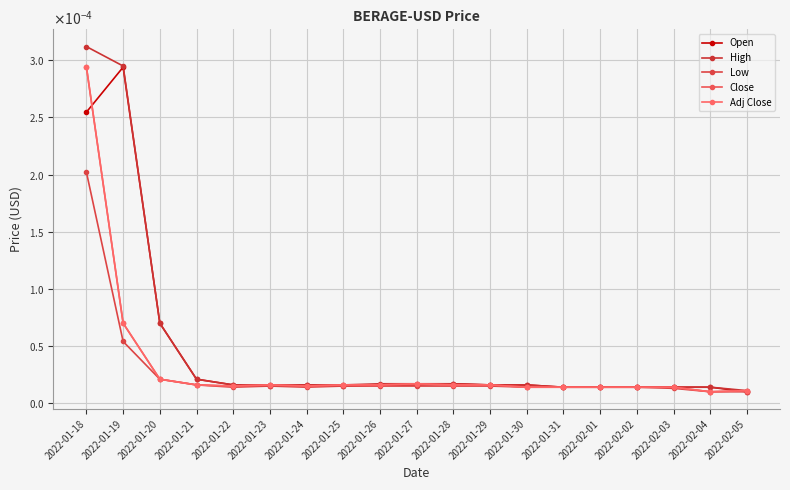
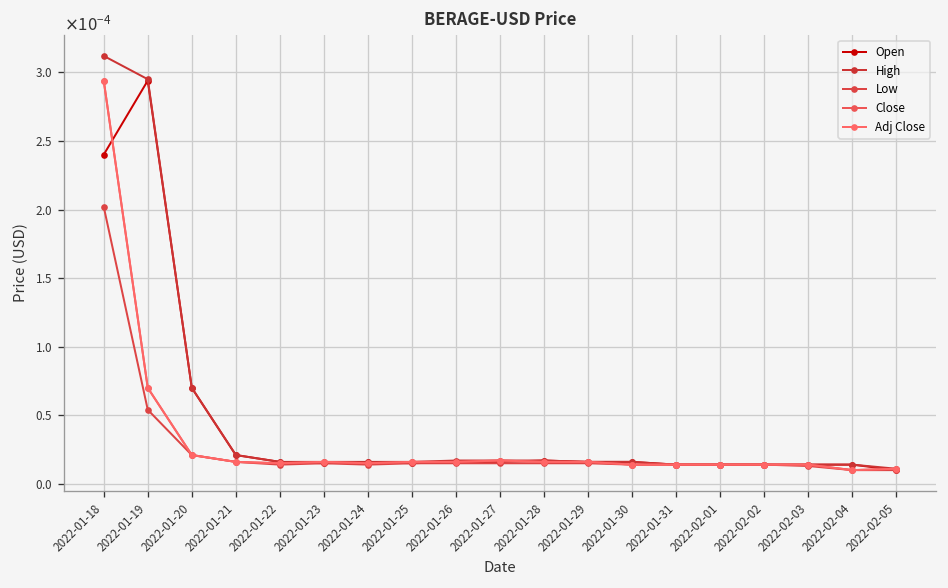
Open, 2022-01-18: 0.000255 -> 0.000240
